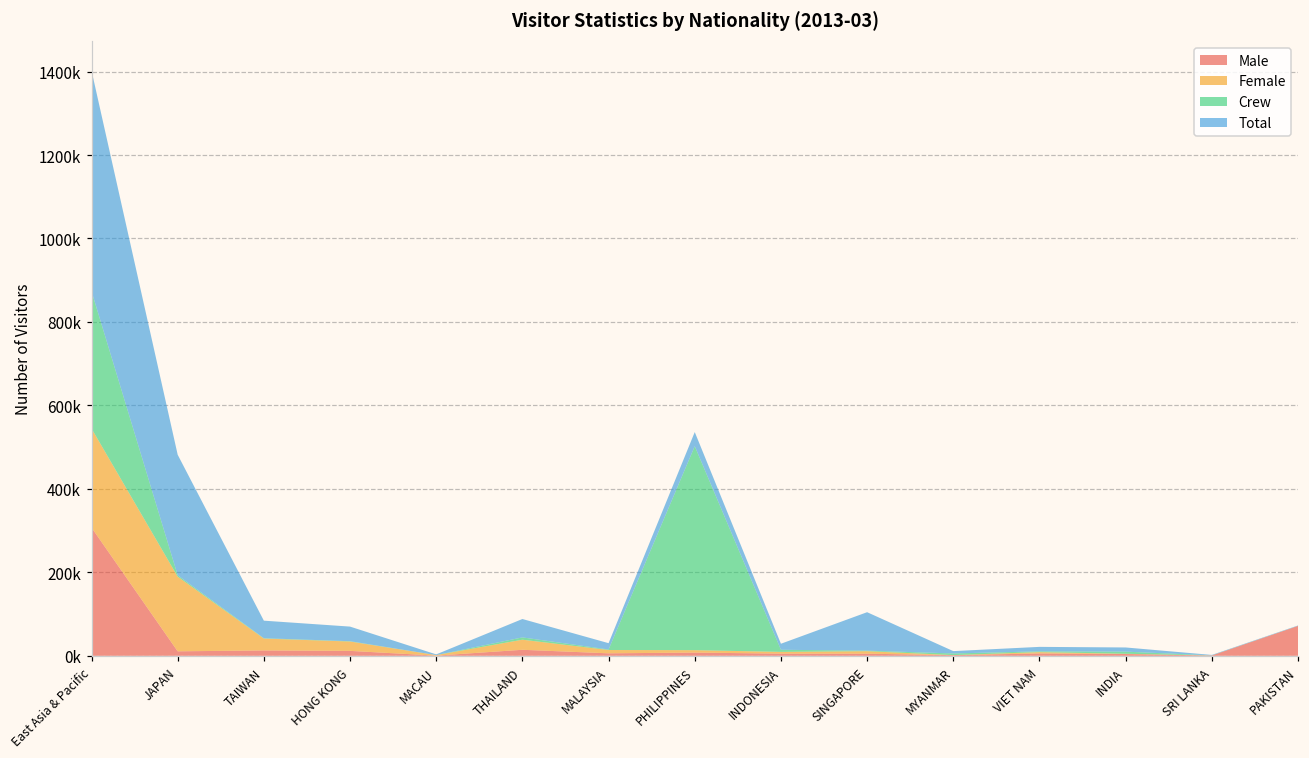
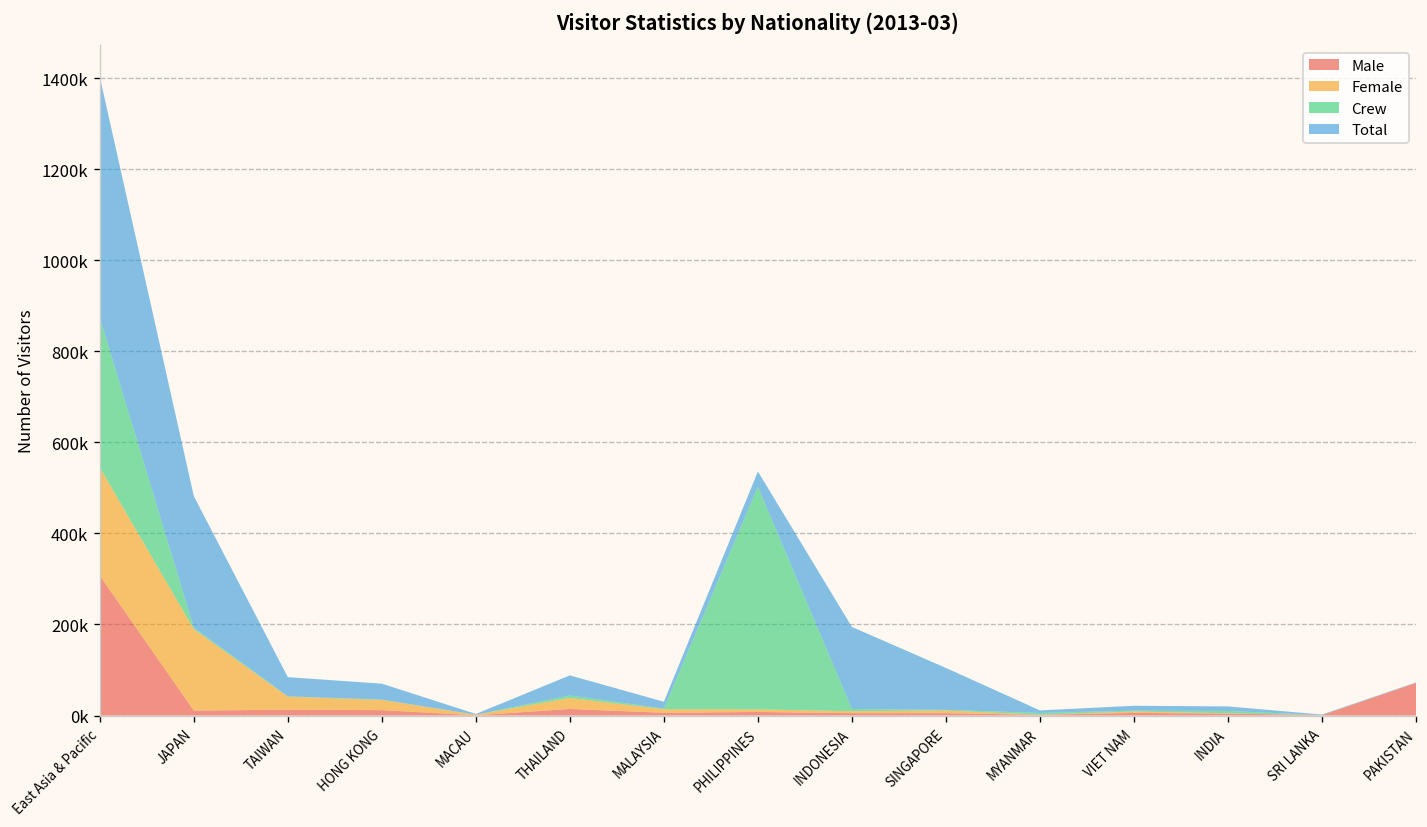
Total, INDONESIA: 10000 -> 180000
